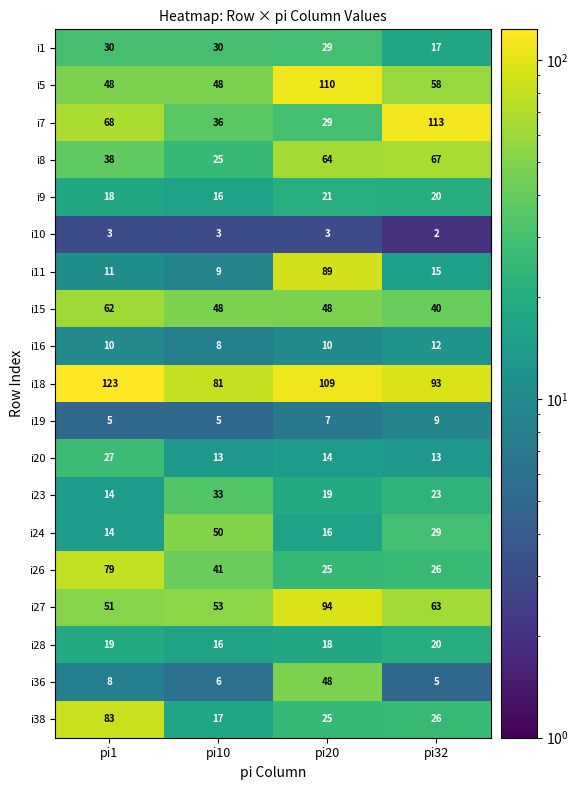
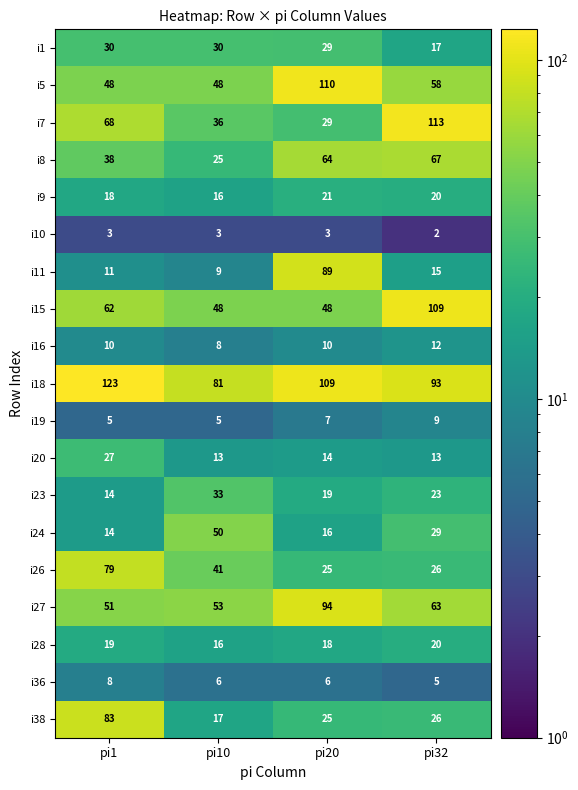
i15, pi32: 40 -> 109
i36, pi20: 48 -> 6
